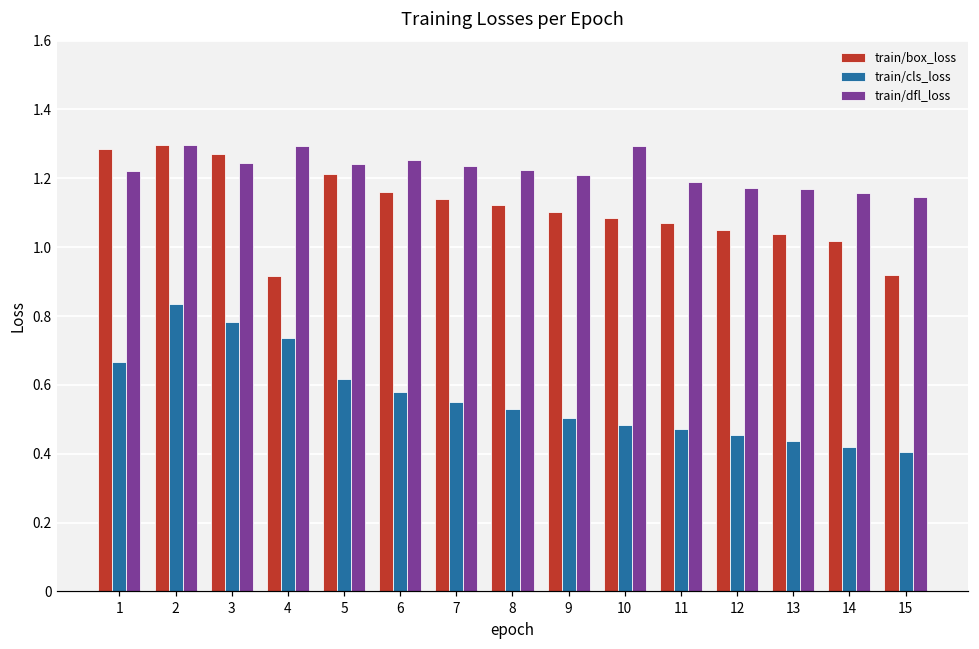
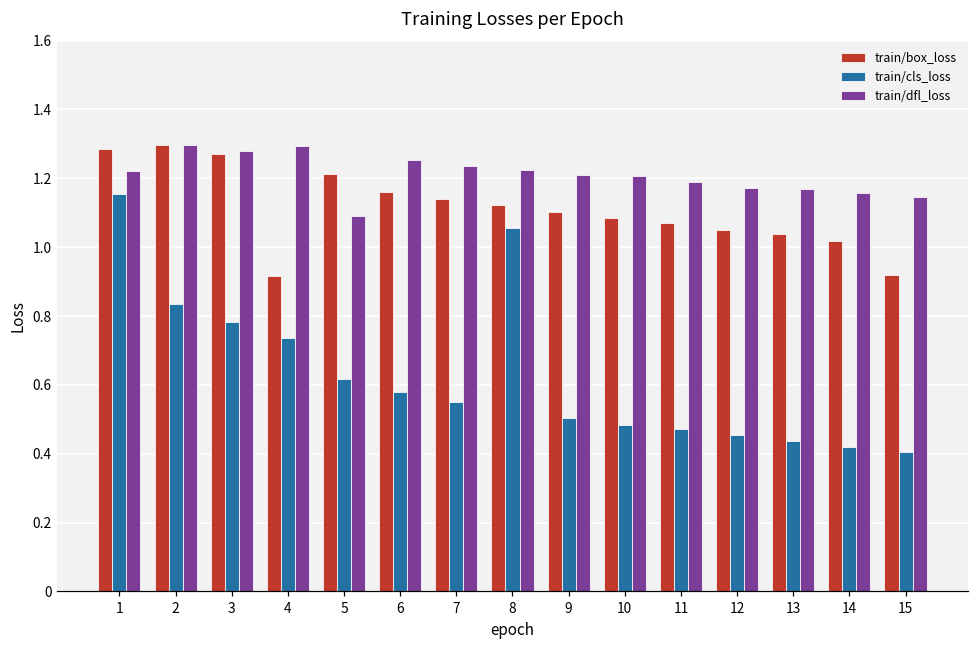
train/cls_loss, 1: 0.67 -> 1.15
train/dfl_loss, 3: 1.24 -> 1.28
train/dfl_loss, 5: 1.24 -> 1.09
train/cls_loss, 8: 0.53 -> 1.05
train/dfl_loss, 10: 1.29 -> 1.21
